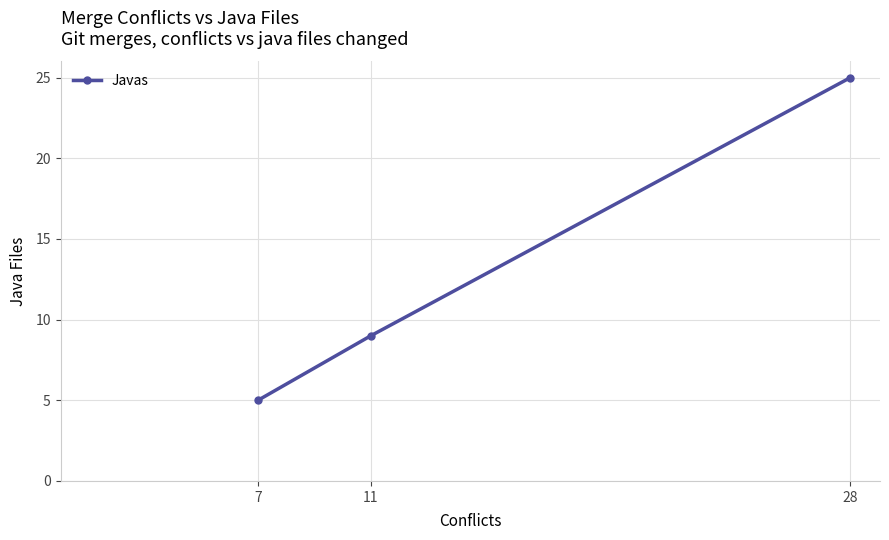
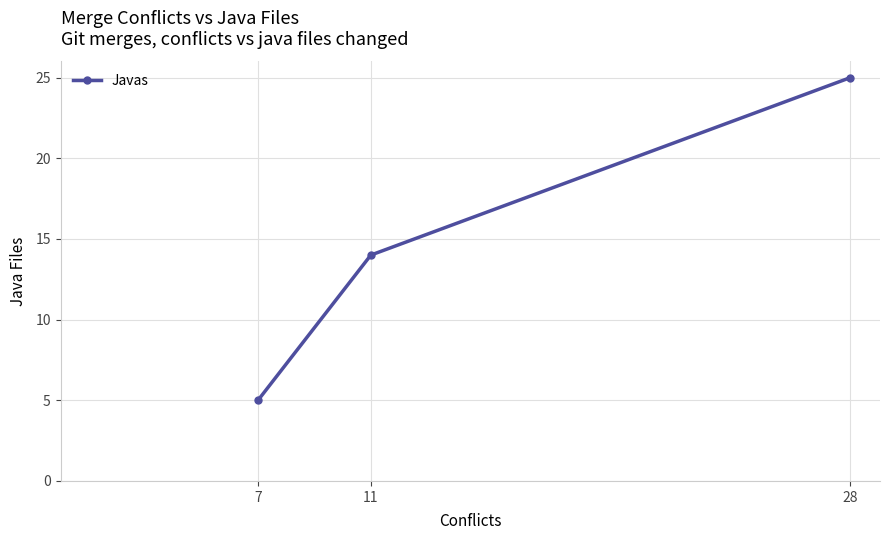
11: 9 -> 14
